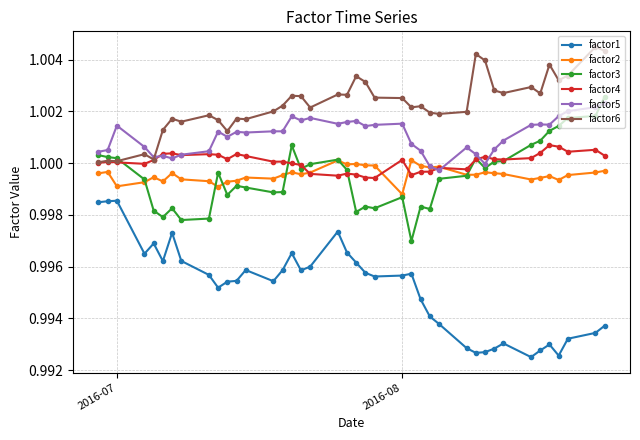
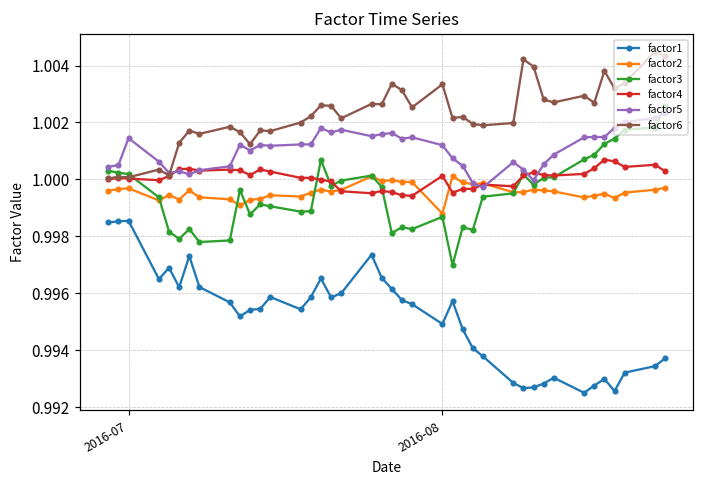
factor2, 2016-07: 0.9991 -> 0.9997
factor1, 2016-08: 0.9957 -> 0.9949
factor5, 2016-08: 1.0015 -> 1.0012
factor6, 2016-08: 1.0025 -> 1.0033
